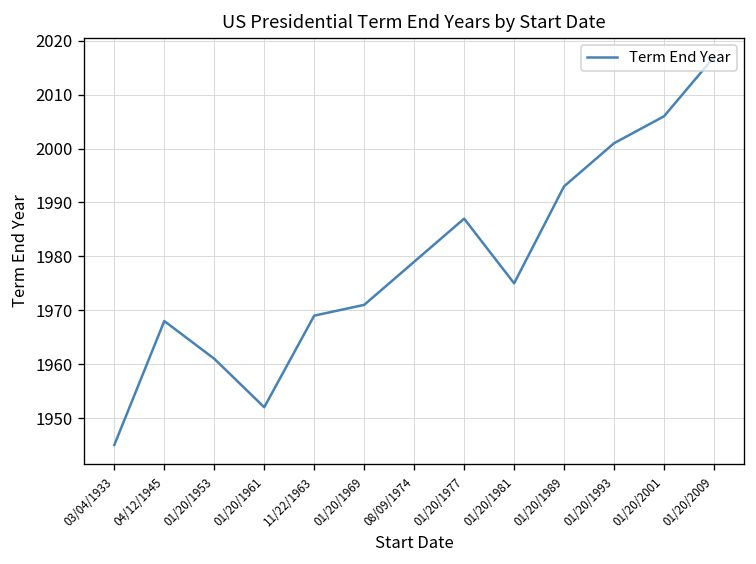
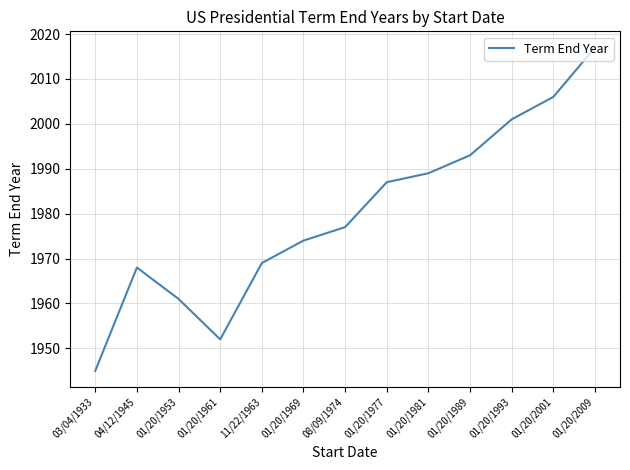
01/20/1969: 1971 -> 1974
08/09/1974: 1979 -> 1977
01/20/1981: 1975 -> 1989
